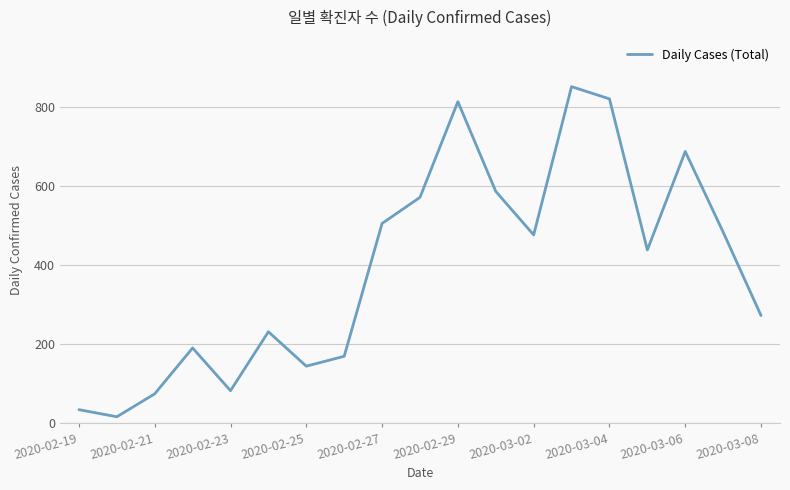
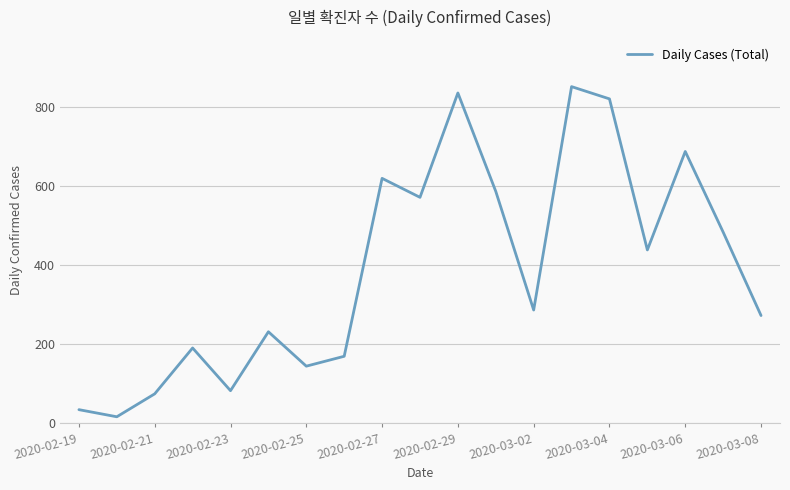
2020-02-27: 510 -> 620
2020-02-29: 810 -> 840
2020-03-02: 480 -> 290
